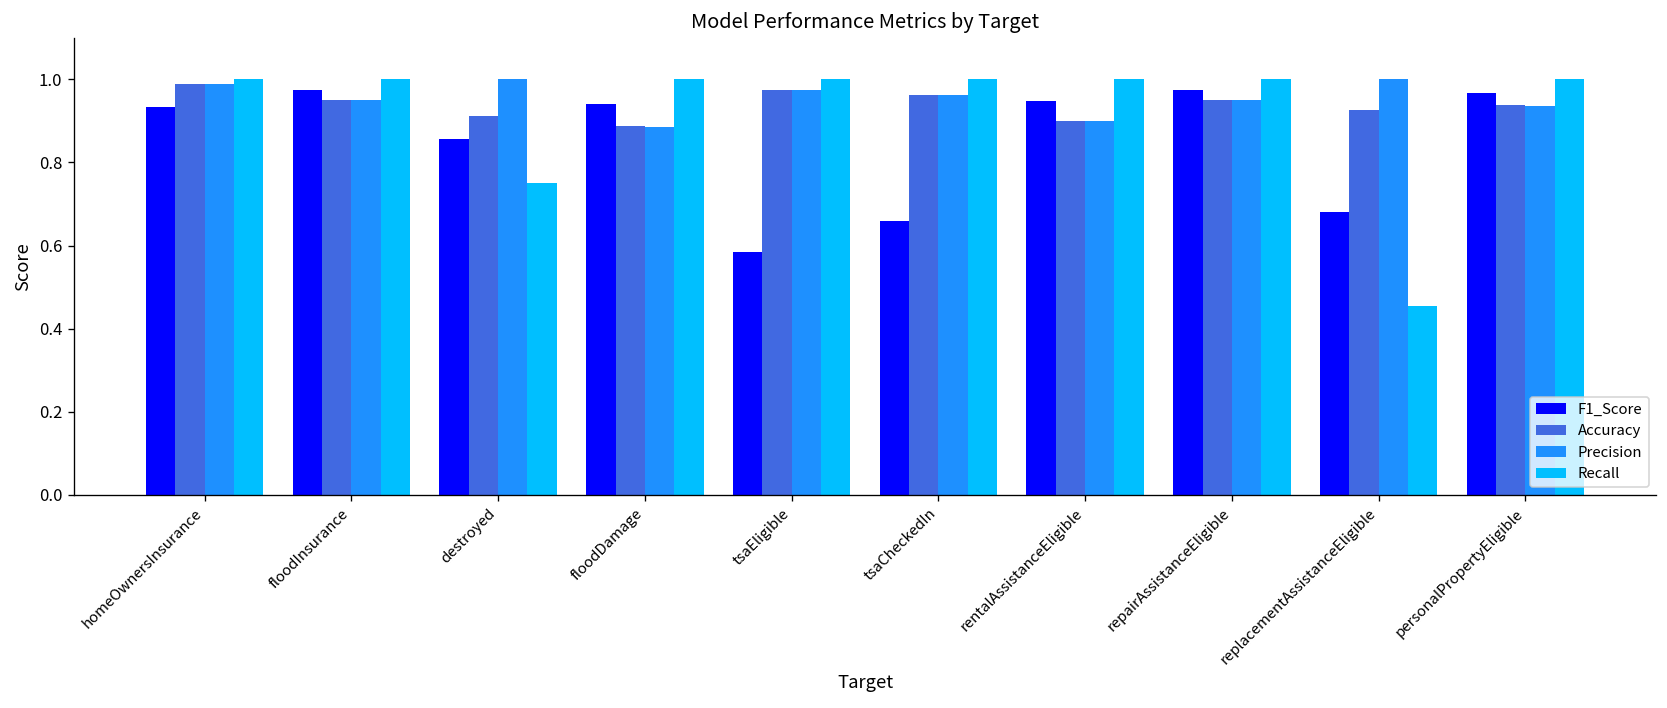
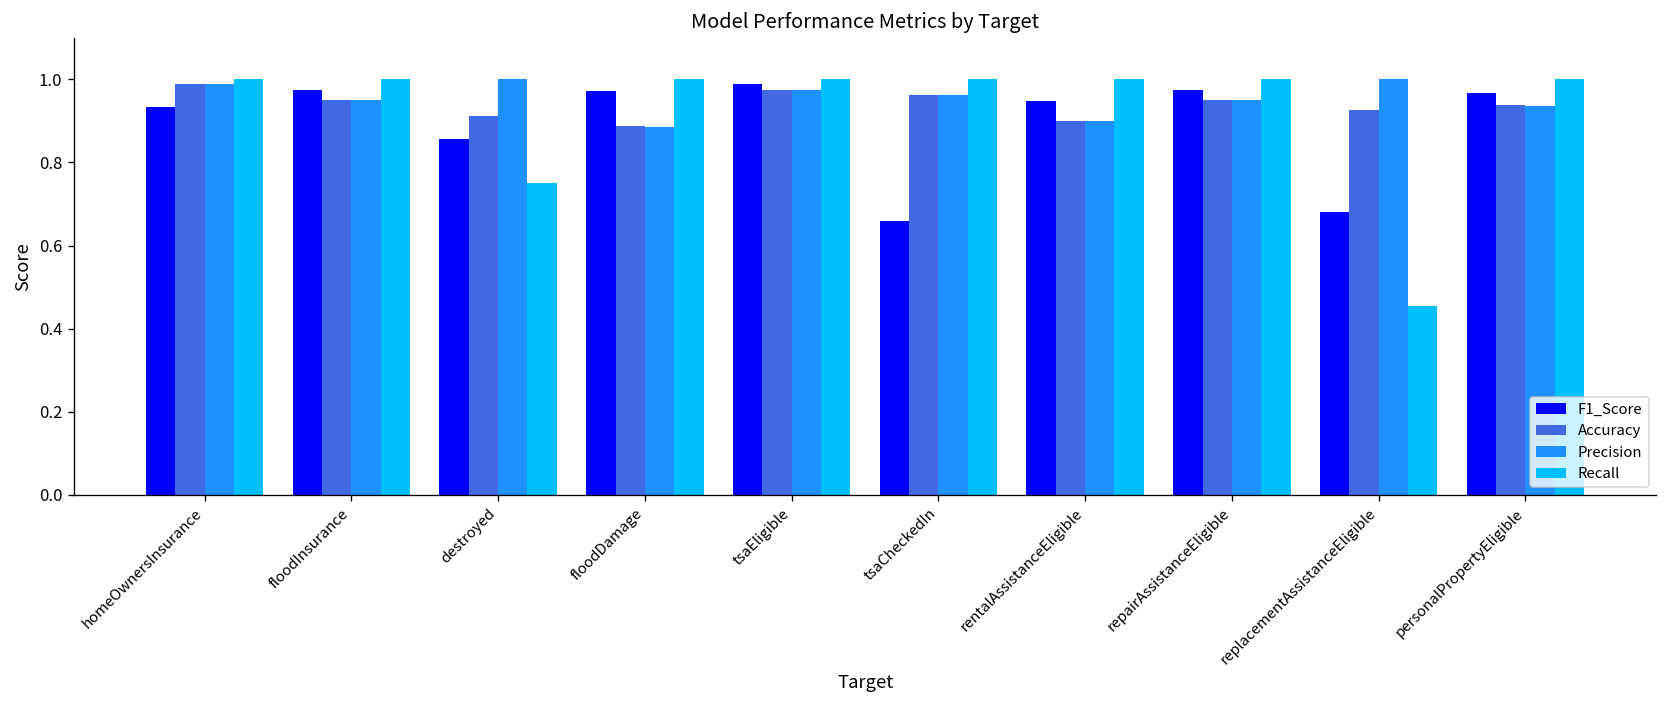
F1_Score, floodDamage: 0.94 -> 0.97
F1_Score, tsaEligible: 0.58 -> 0.99
